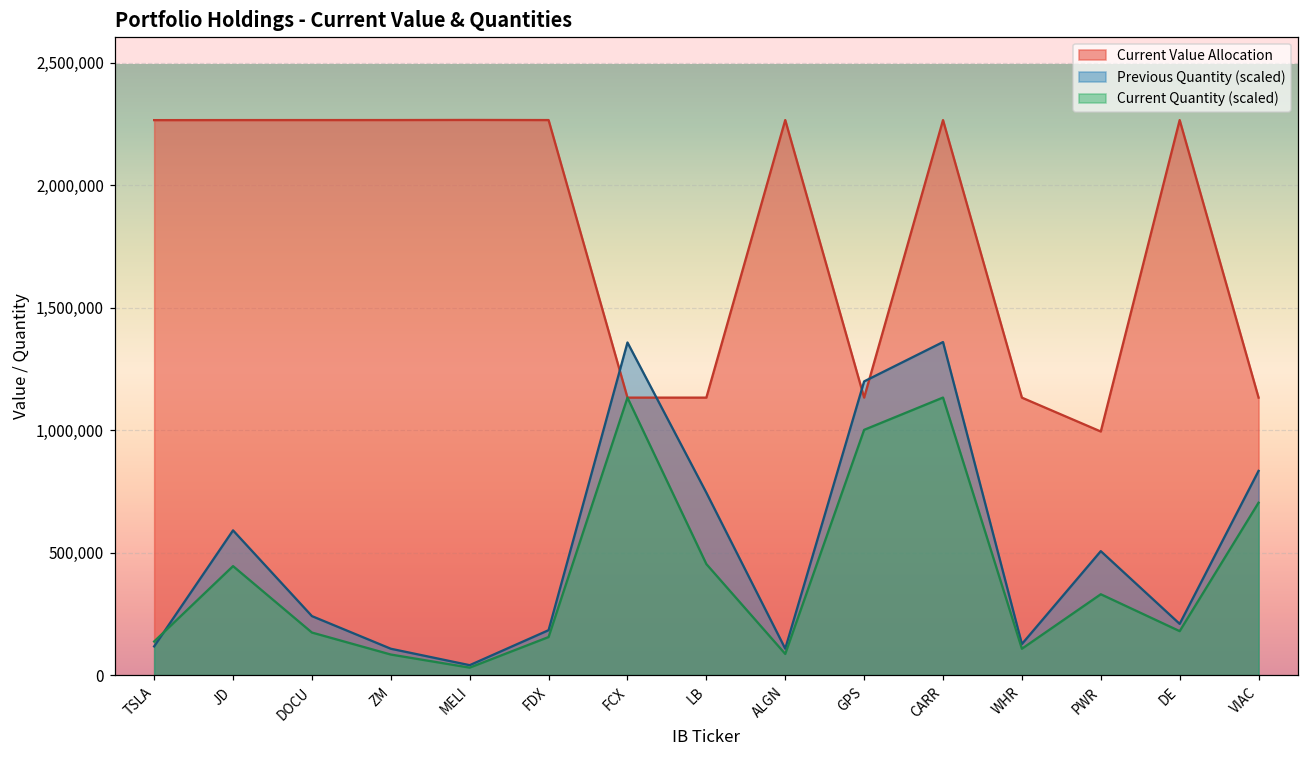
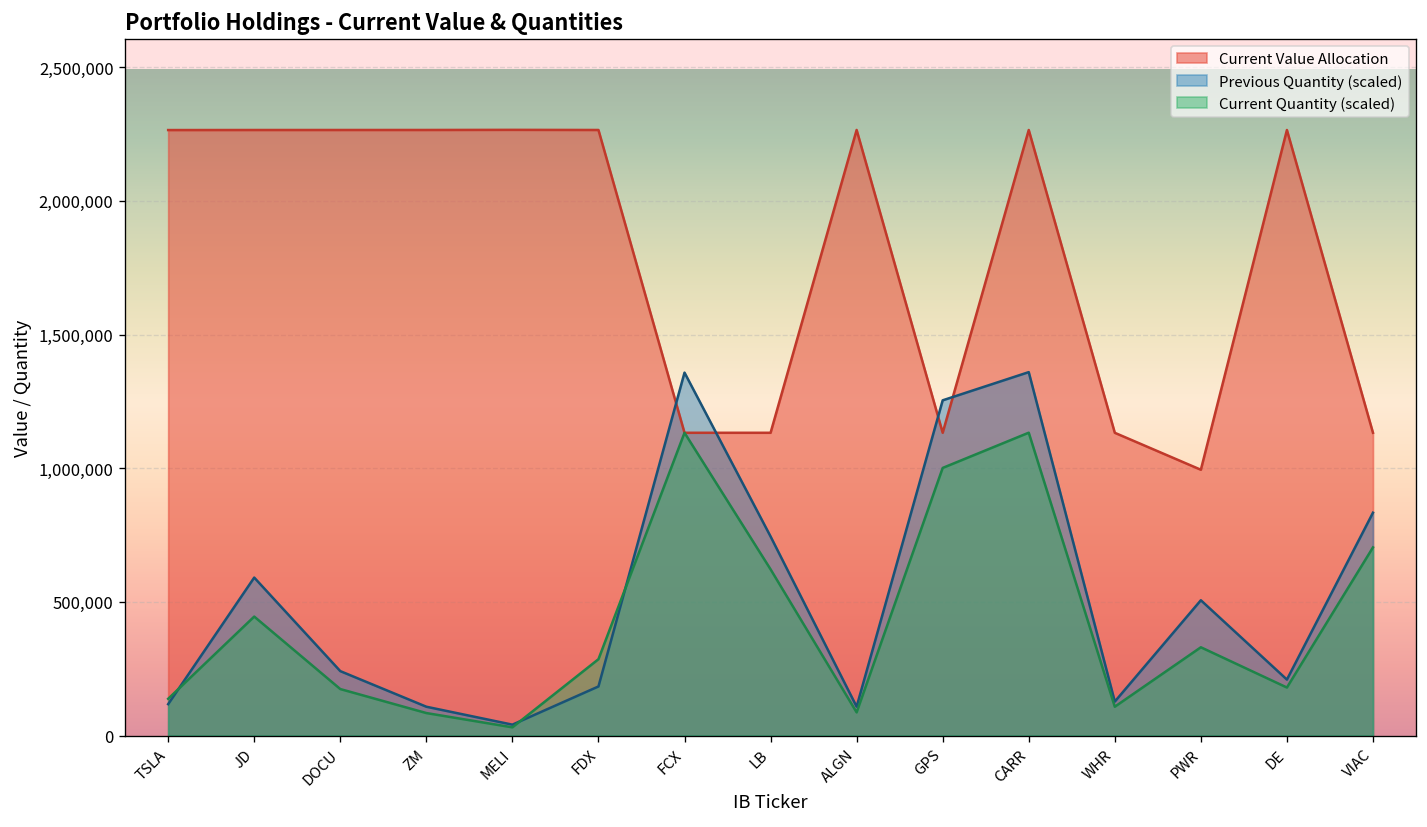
Current Quantity (scaled), FDX: 160,000 -> 290,000
Current Quantity (scaled), LB: 450,000 -> 620,000
Previous Quantity (scaled), GPS: 1,200,000 -> 1,250,000
